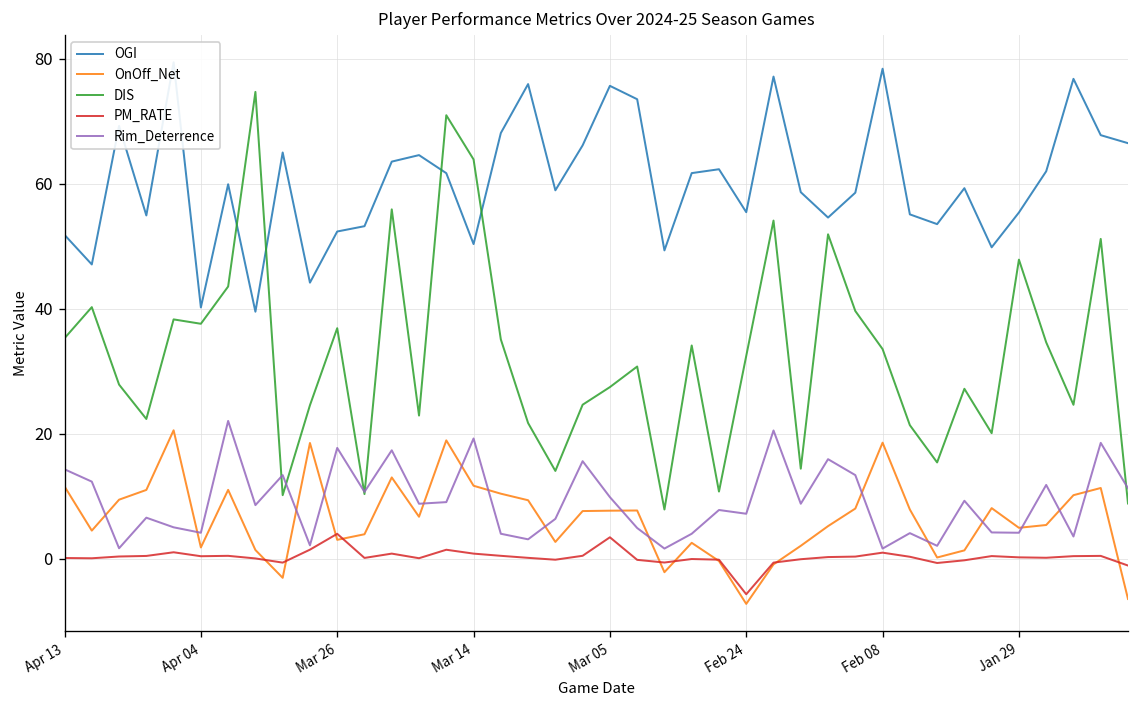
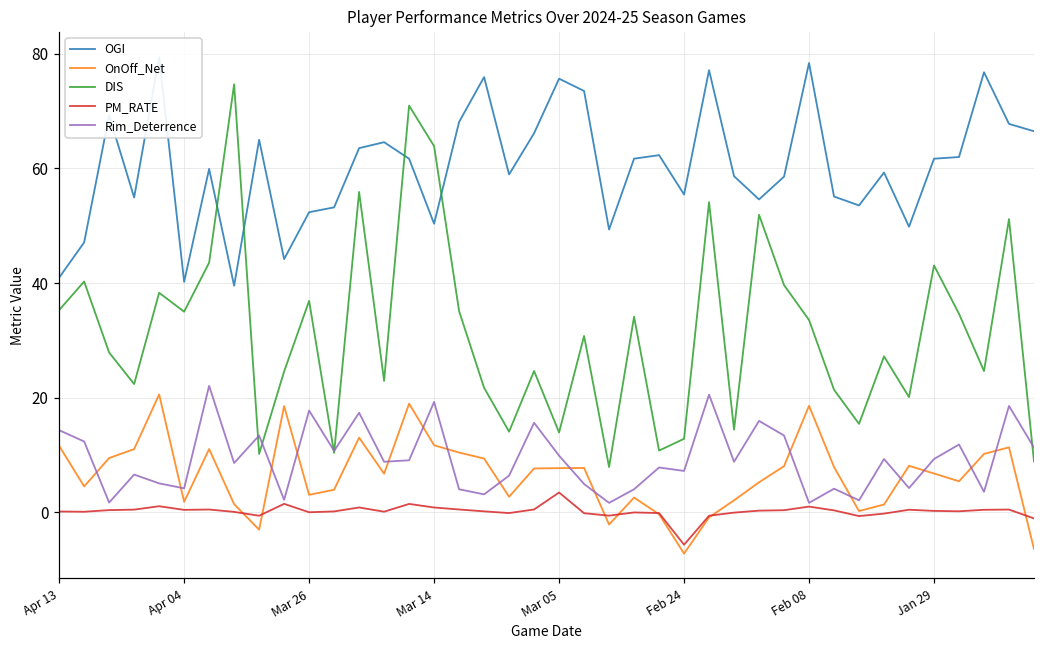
OGI, Apr 13: 52 -> 41
DIS, Apr 04: 38 -> 35
PM_RATE, Mar 26: 4 -> 0
DIS, Mar 05: 27 -> 14
DIS, Feb 24: 32 -> 13
OGI, Jan 29: 55 -> 62
OnOff_Net, Jan 29: 5 -> 7
DIS, Jan 29: 48 -> 43
Rim_Deterrence, Jan 29: 4 -> 9
